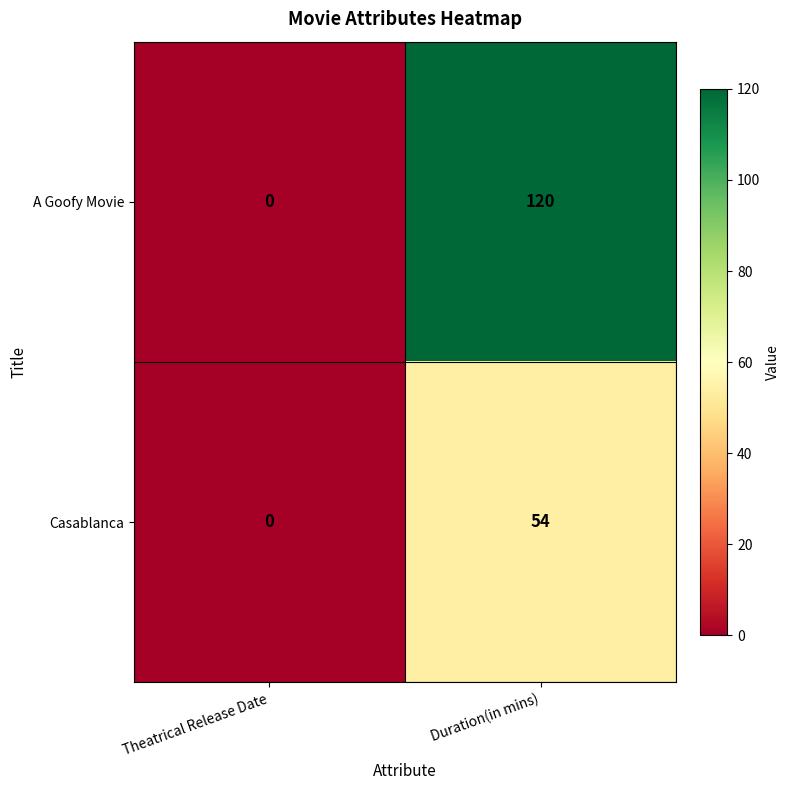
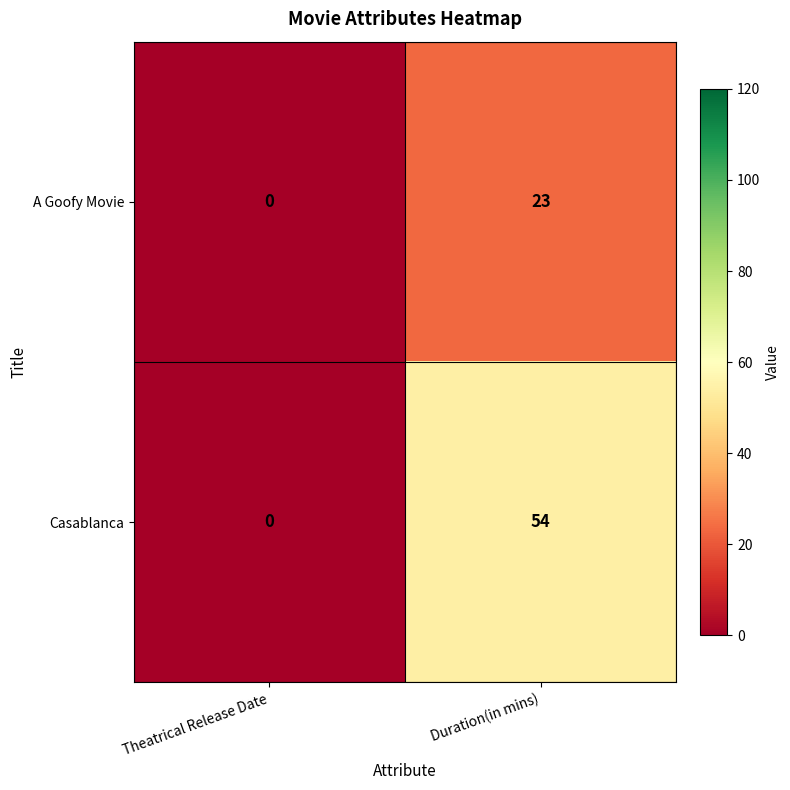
A Goofy Movie, Duration(in mins): 120 -> 23
